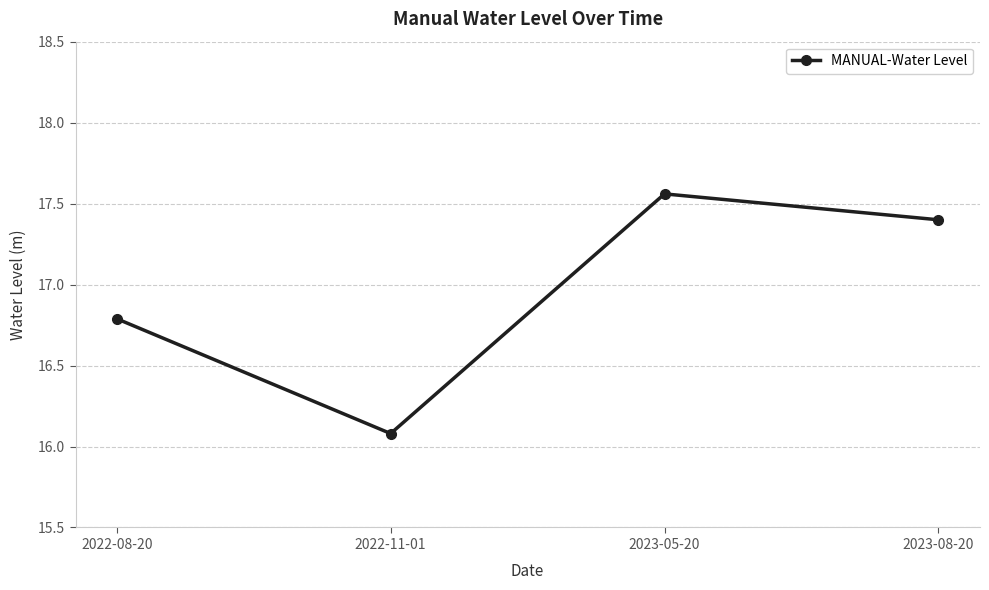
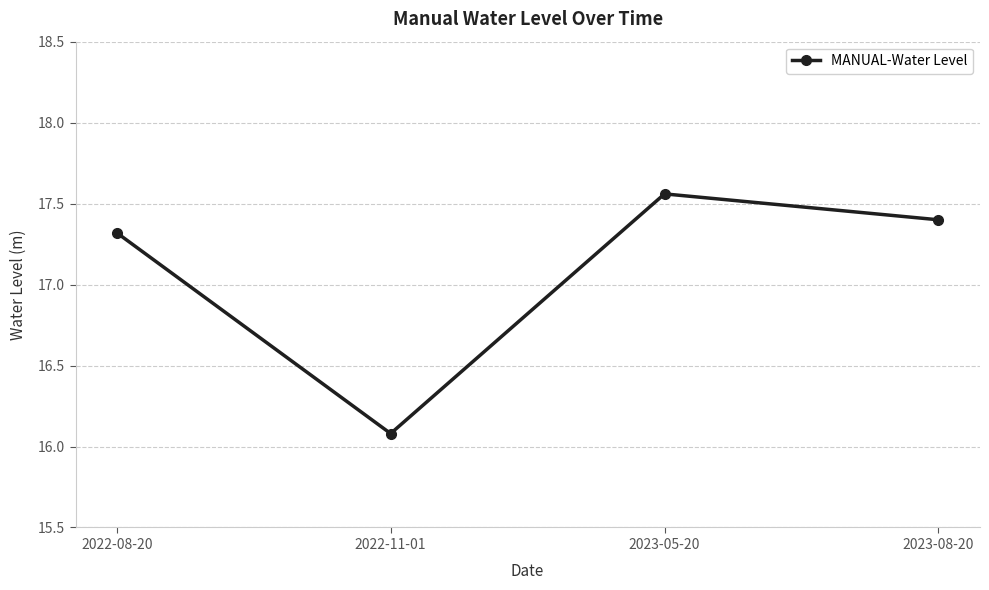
2022-08-20: 16.79 -> 17.32
